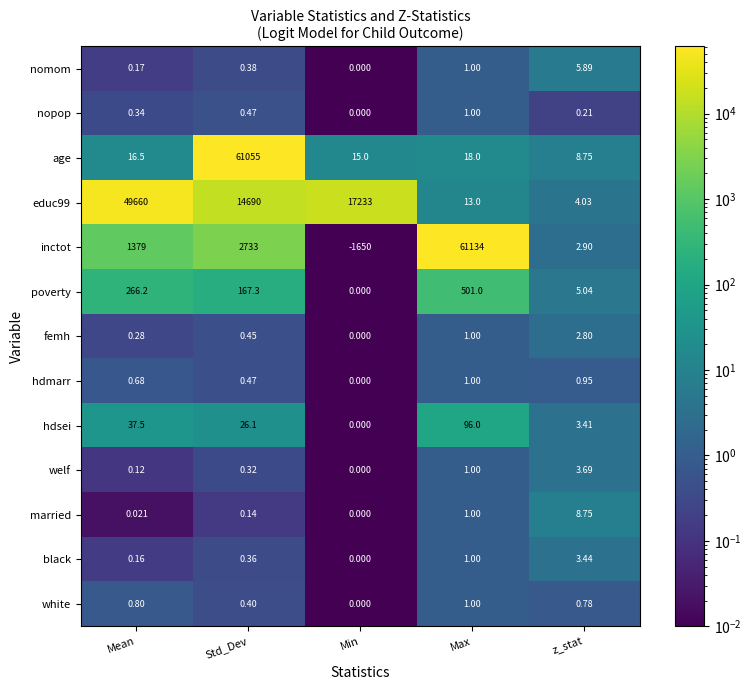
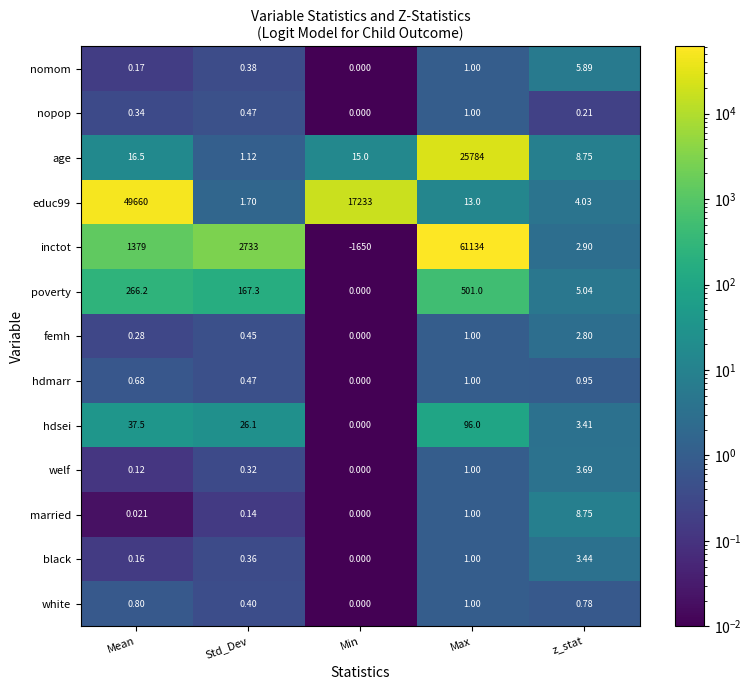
age, Std_Dev: 61055 -> 1.12
age, Max: 18.0 -> 25784
educ99, Std_Dev: 14690 -> 1.70
